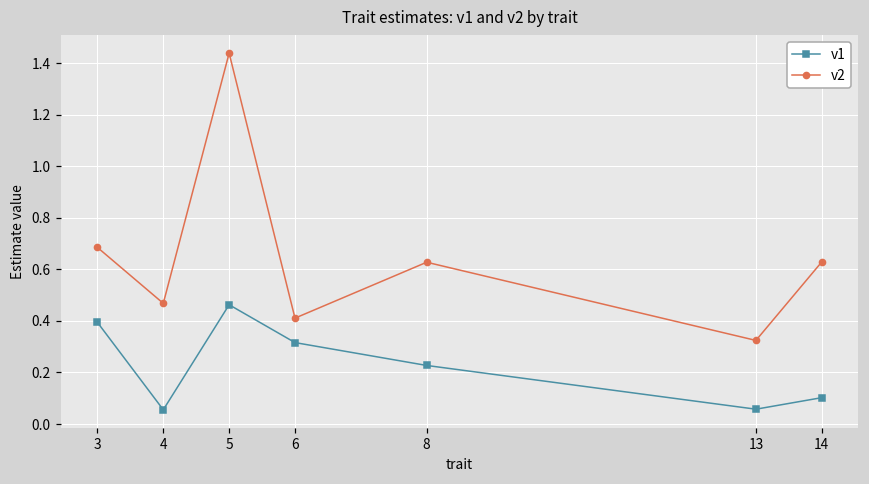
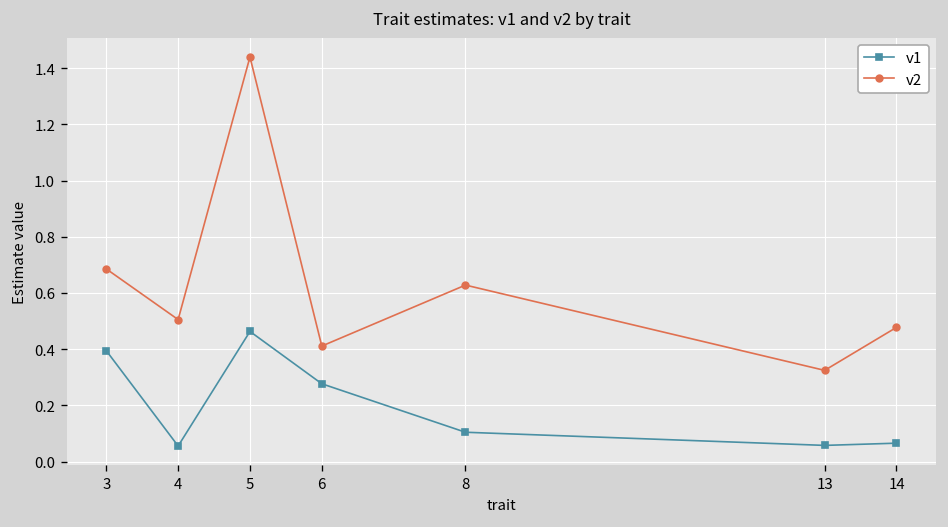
v2, 4: 0.47 -> 0.51
v1, 6: 0.32 -> 0.28
v1, 8: 0.23 -> 0.10
v1, 14: 0.10 -> 0.07
v2, 14: 0.63 -> 0.48
